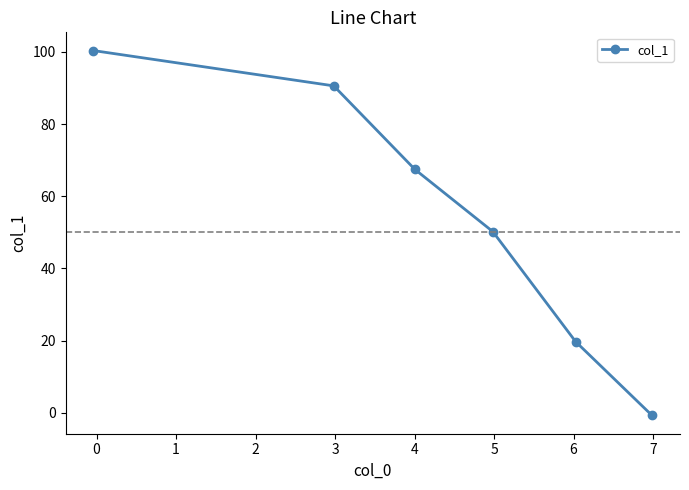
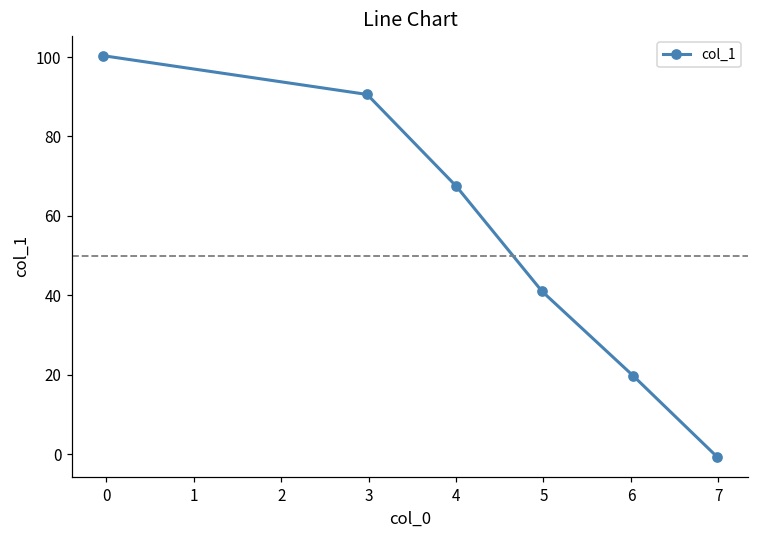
5: 50 -> 41
